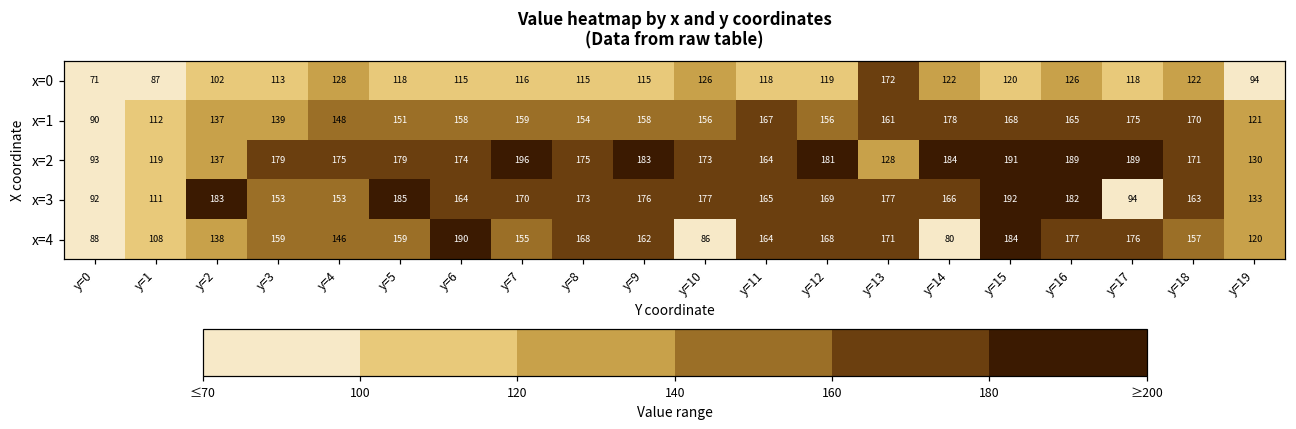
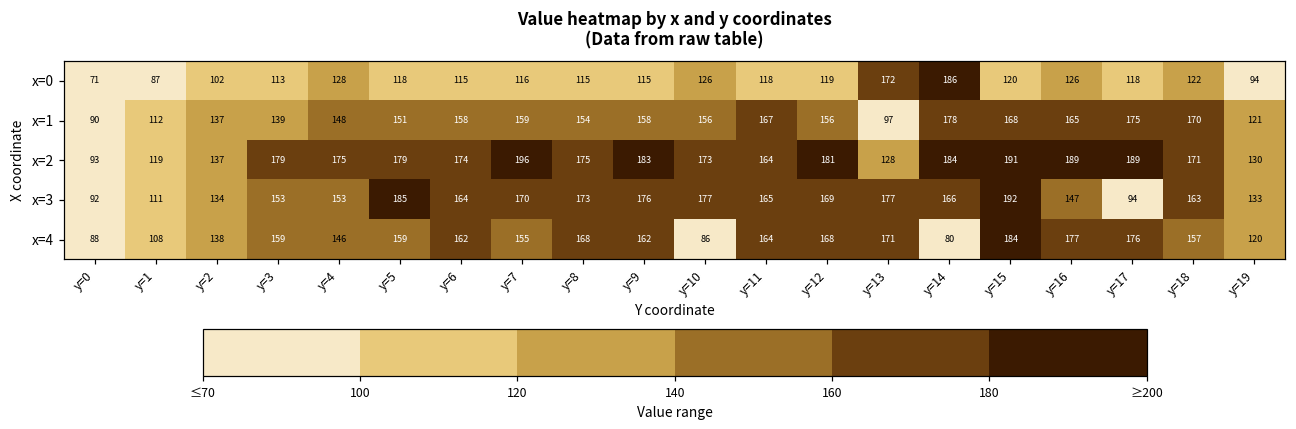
x=0, y=14: 122 -> 186
x=1, y=13: 161 -> 97
x=3, y=2: 183 -> 134
x=3, y=16: 182 -> 147
x=4, y=6: 190 -> 162
